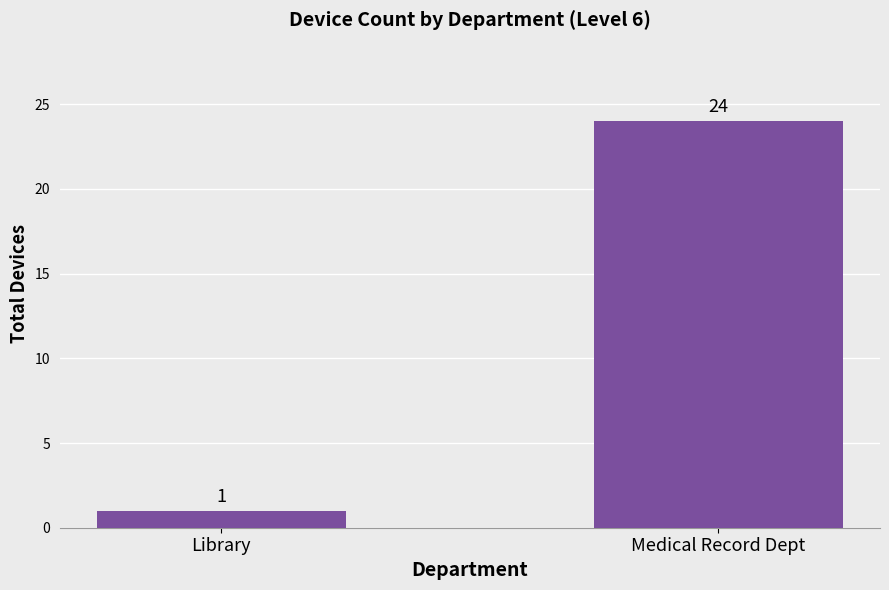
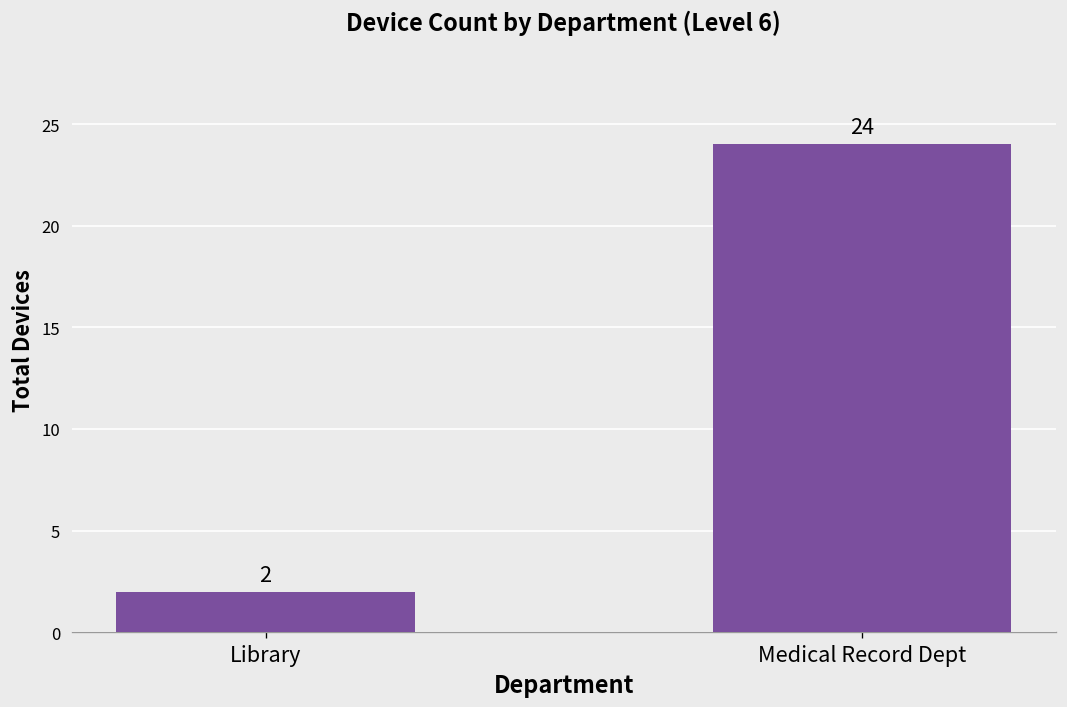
Library: 1 -> 2
